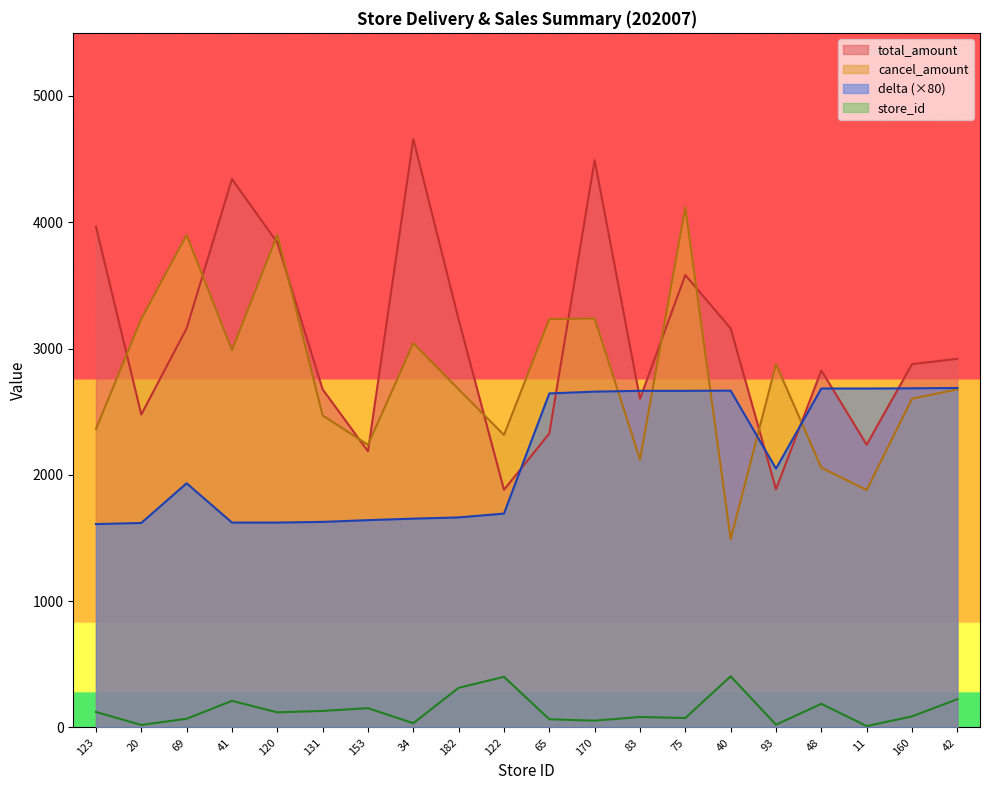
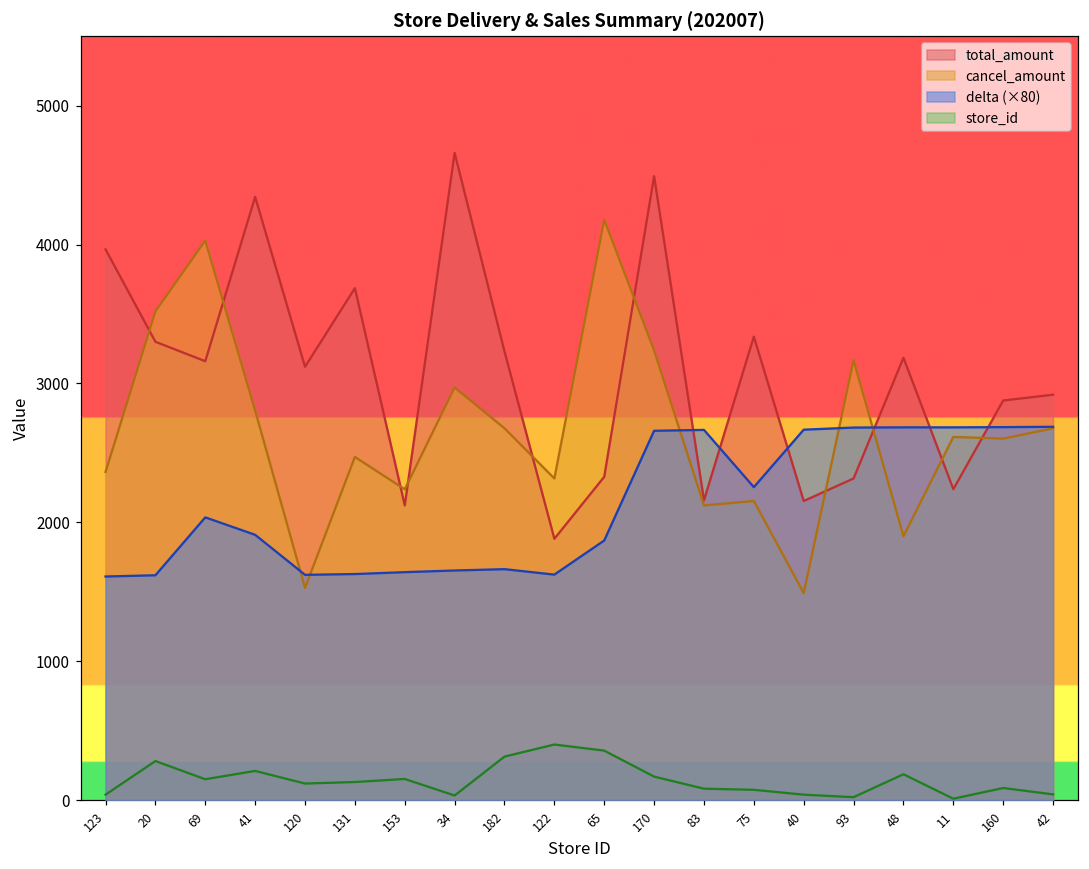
store_id, 123: 120 -> 40
total_amount, 20: 2480 -> 3300
cancel_amount, 20: 3230 -> 3520
store_id, 20: 20 -> 280
cancel_amount, 69: 3900 -> 4030
delta (×80), 69: 1930 -> 2040
store_id, 69: 70 -> 150
cancel_amount, 41: 2990 -> 2810
delta (×80), 41: 1620 -> 1910
total_amount, 120: 3840 -> 3120
cancel_amount, 120: 3900 -> 1530
total_amount, 131: 2680 -> 3690
total_amount, 153: 2190 -> 2120
cancel_amount, 34: 3040 -> 2970
delta (×80), 122: 1690 -> 1620
cancel_amount, 65: 3230 -> 4180
delta (×80), 65: 2640 -> 1870
store_id, 65: 70 -> 360
store_id, 170: 50 -> 170
total_amount, 83: 2600 -> 2160
total_amount, 75: 3580 -> 3340
cancel_amount, 75: 4120 -> 2150
delta (×80), 75: 2670 -> 2250
total_amount, 40: 3160 -> 2150
store_id, 40: 410 -> 40
total_amount, 93: 1890 -> 2320
cancel_amount, 93: 2880 -> 3170
delta (×80), 93: 2050 -> 2680
total_amount, 48: 2830 -> 3190
cancel_amount, 48: 2060 -> 1900
cancel_amount, 11: 1880 -> 2620
store_id, 42: 220 -> 40
